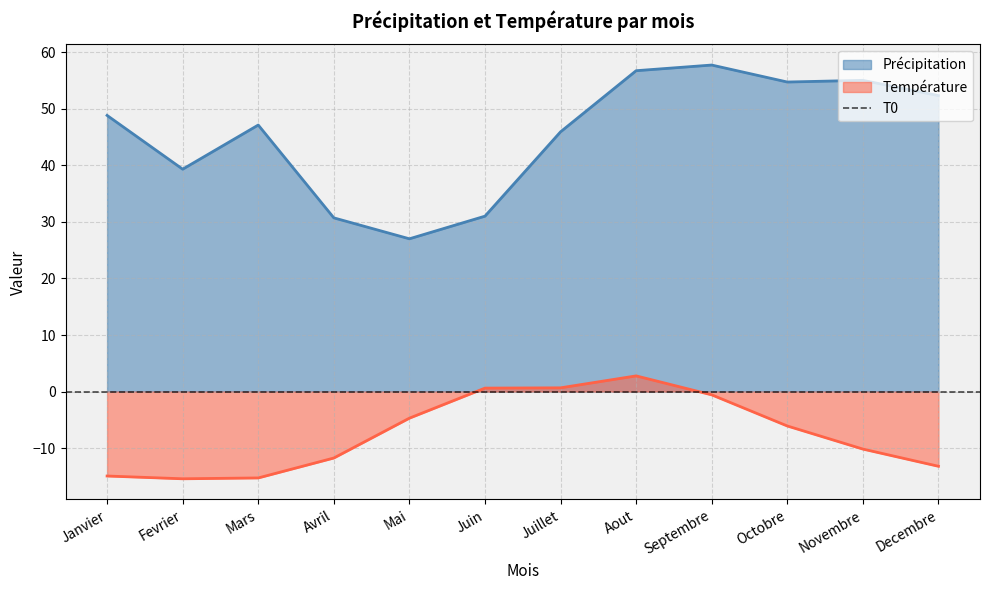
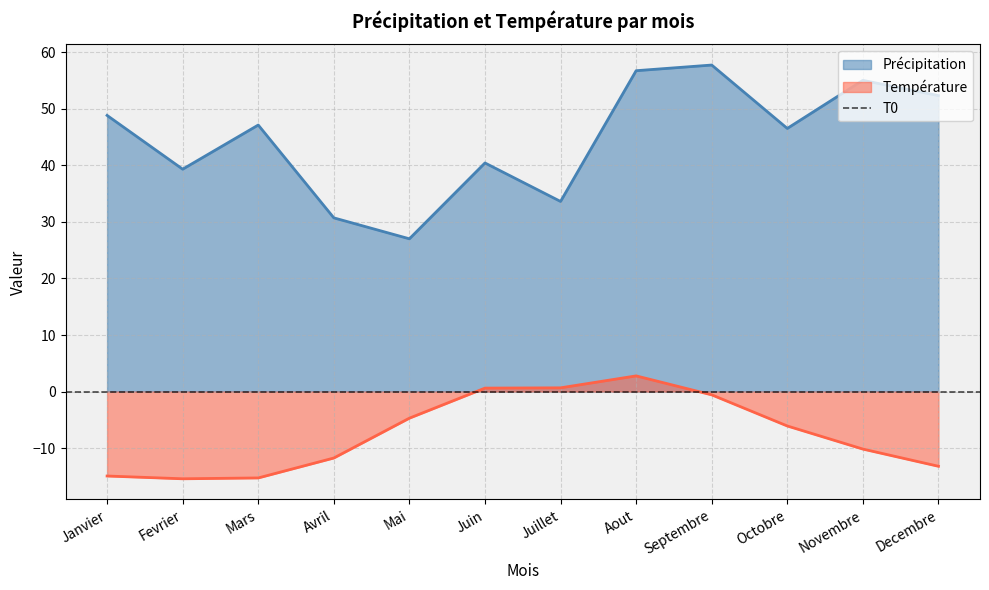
Précipitation, Juin: 31 -> 40
Précipitation, Juillet: 46 -> 34
Précipitation, Octobre: 55 -> 47
